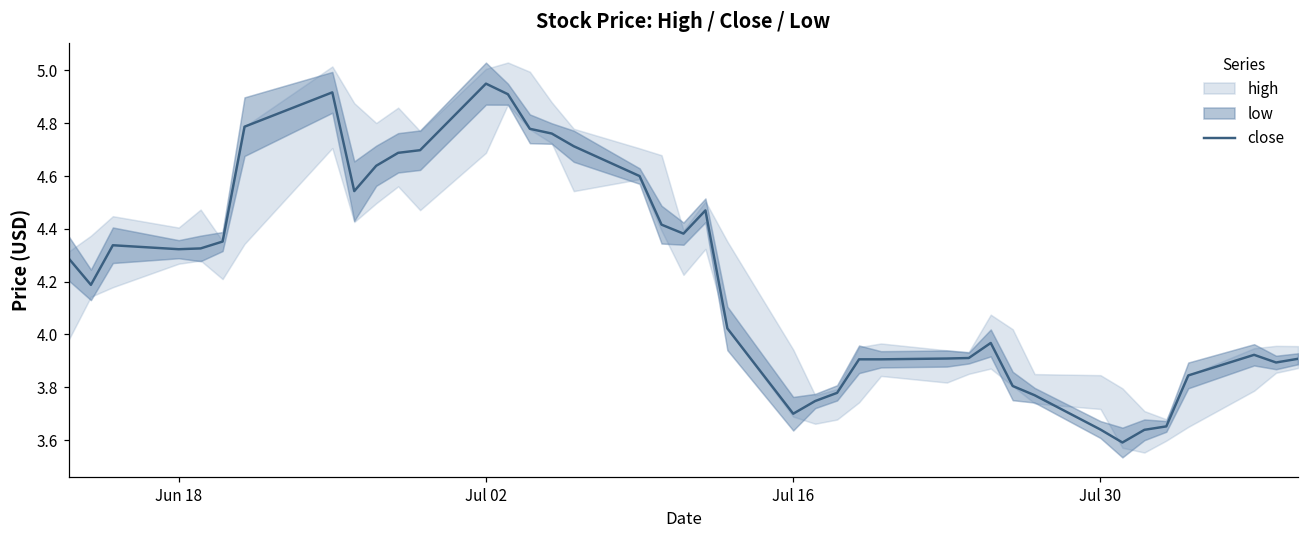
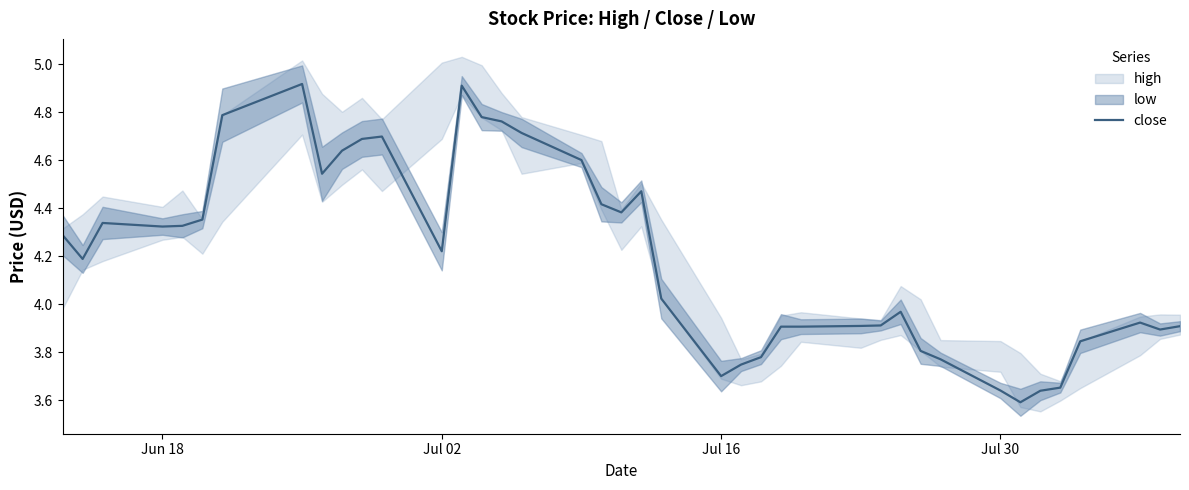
close, Jul 02: 4.95 -> 4.22
